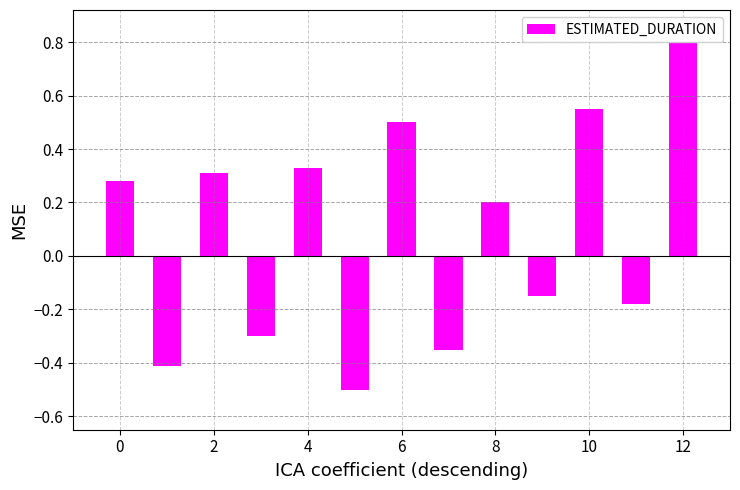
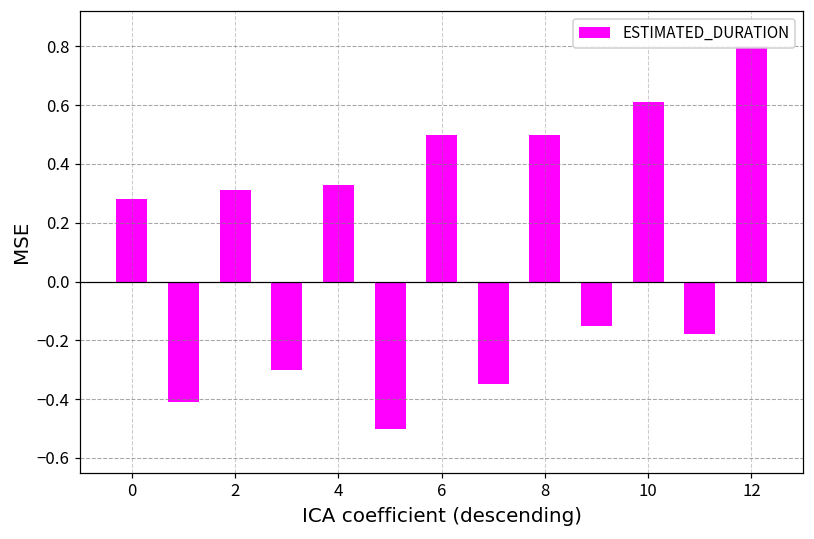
8: 0.2 -> 0.5
10: 0.55 -> 0.61
